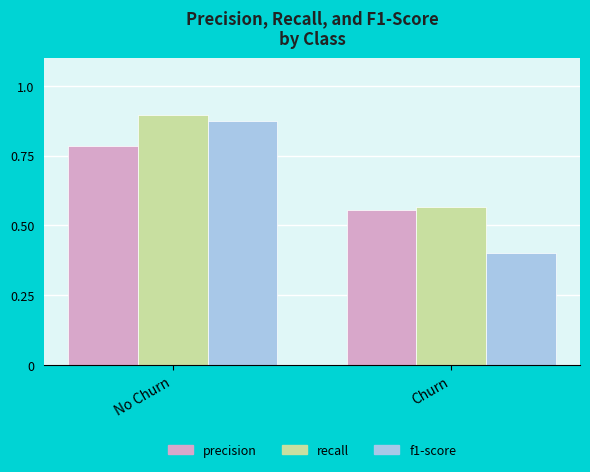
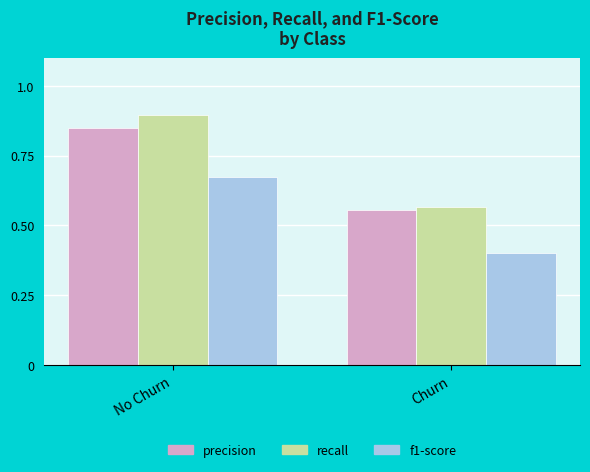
precision, No Churn: 0.79 -> 0.85
f1-score, No Churn: 0.87 -> 0.67
